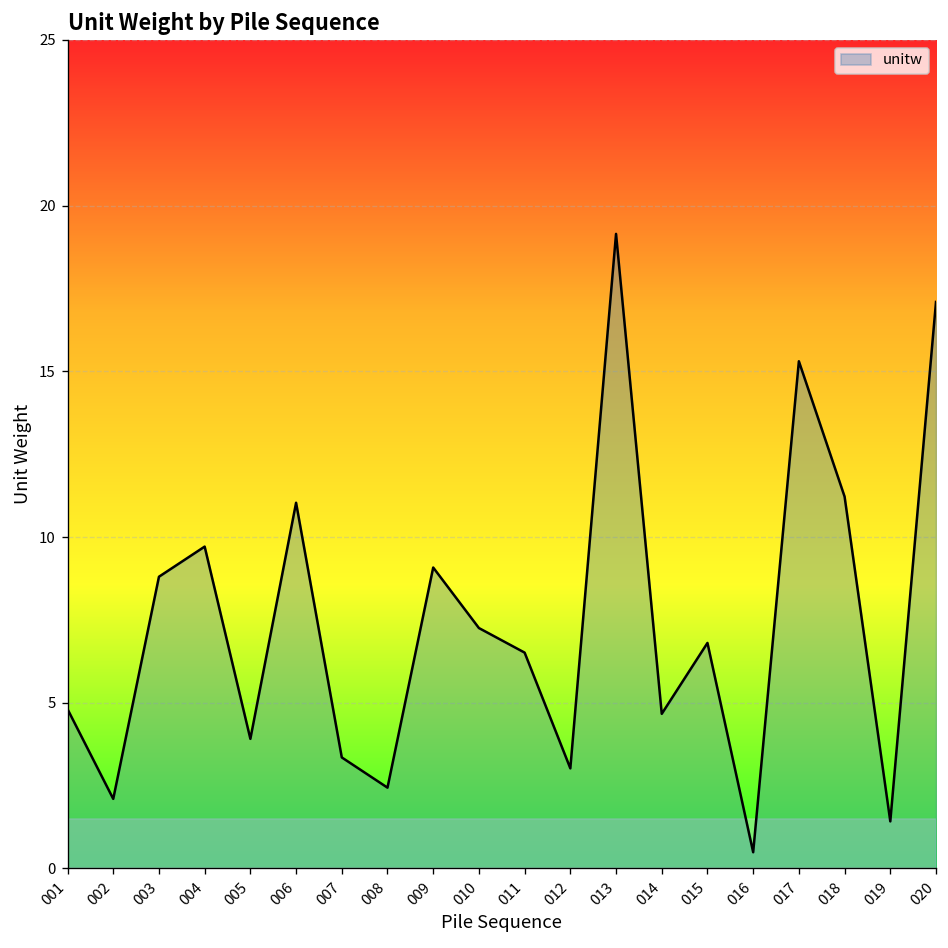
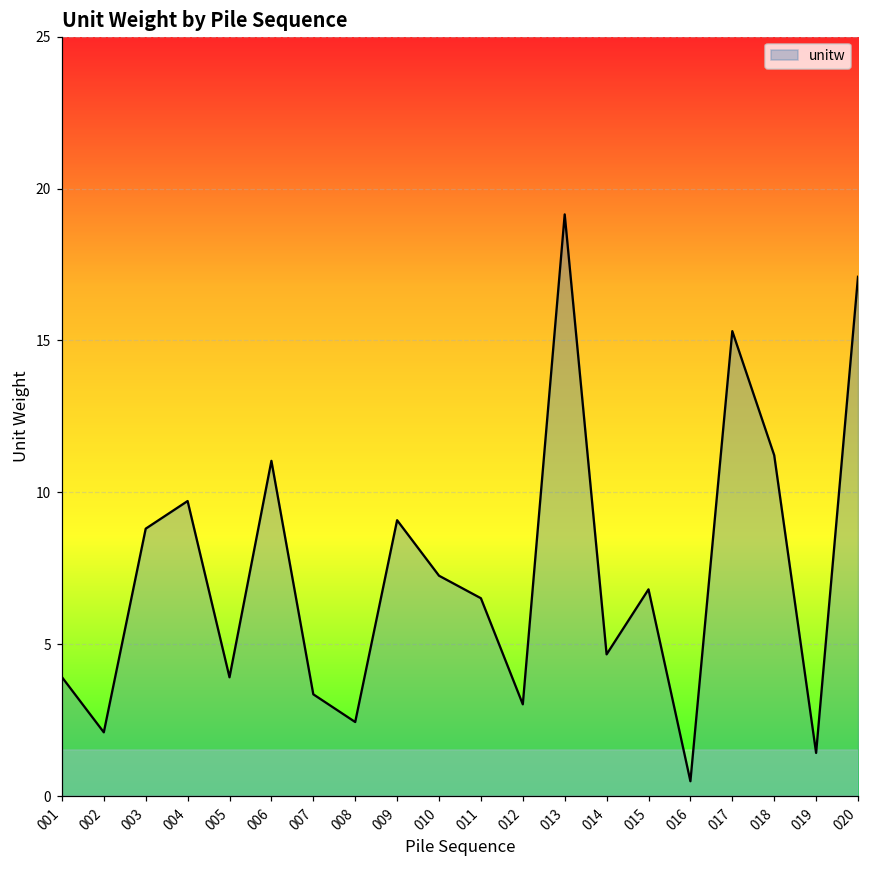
001: 4.8 -> 3.9
